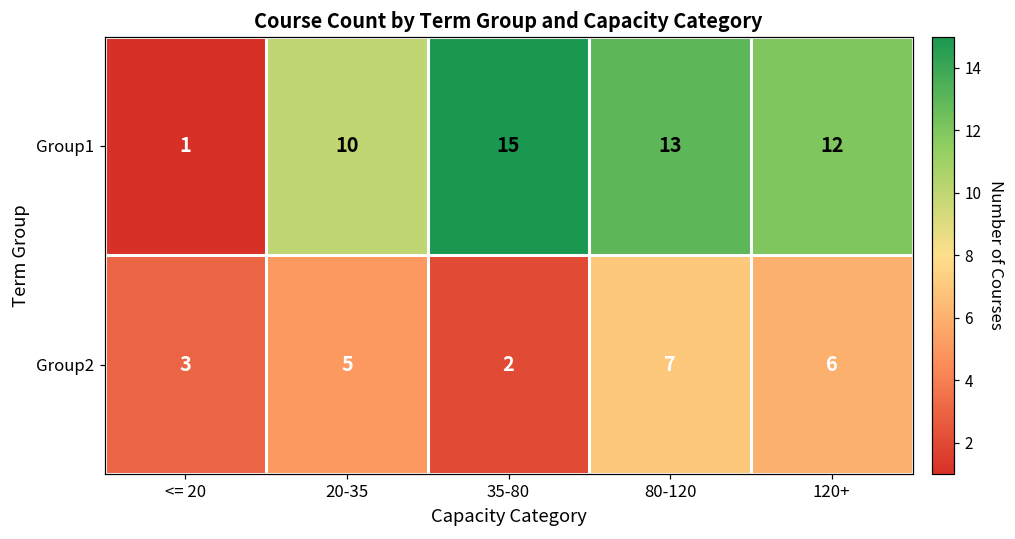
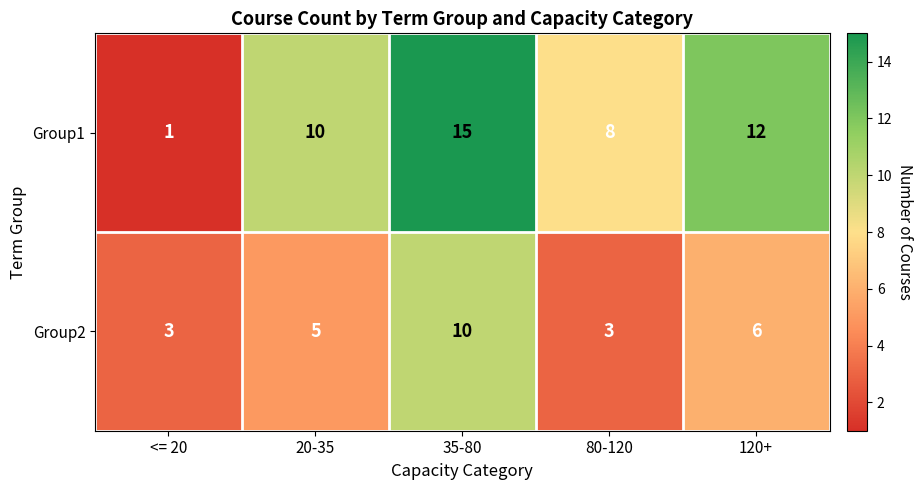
Group1, 80-120: 13 -> 8
Group2, 35-80: 2 -> 10
Group2, 80-120: 7 -> 3
